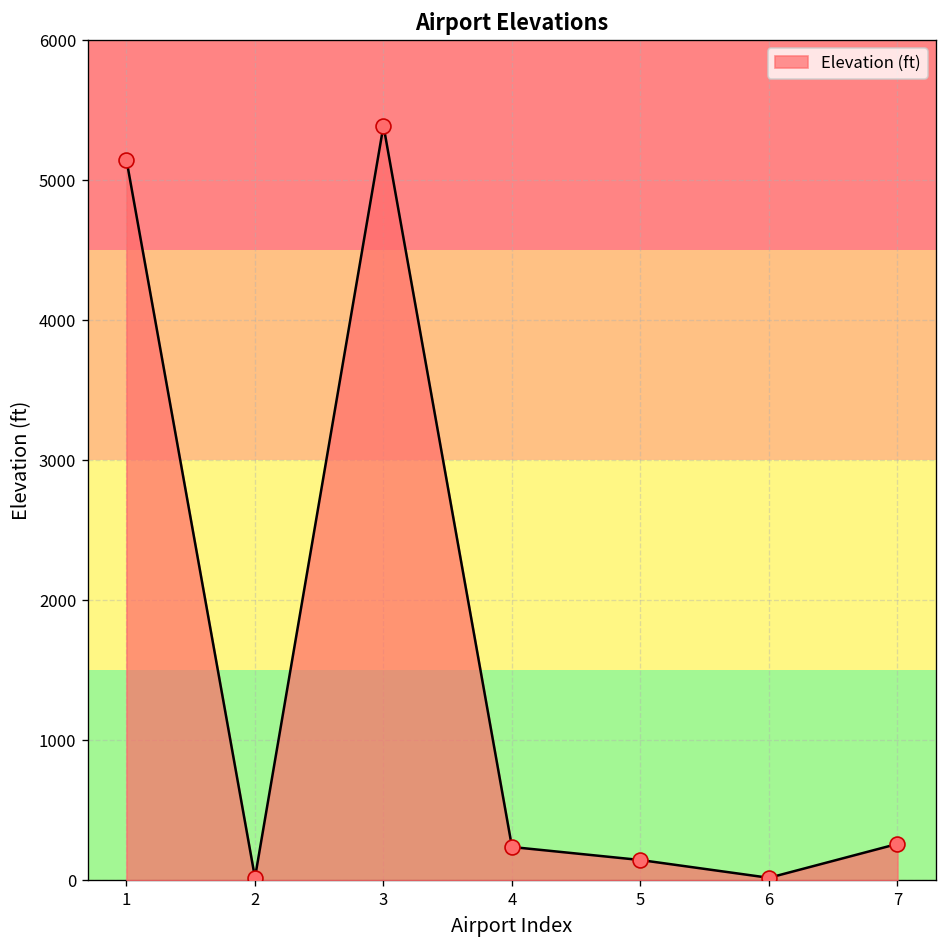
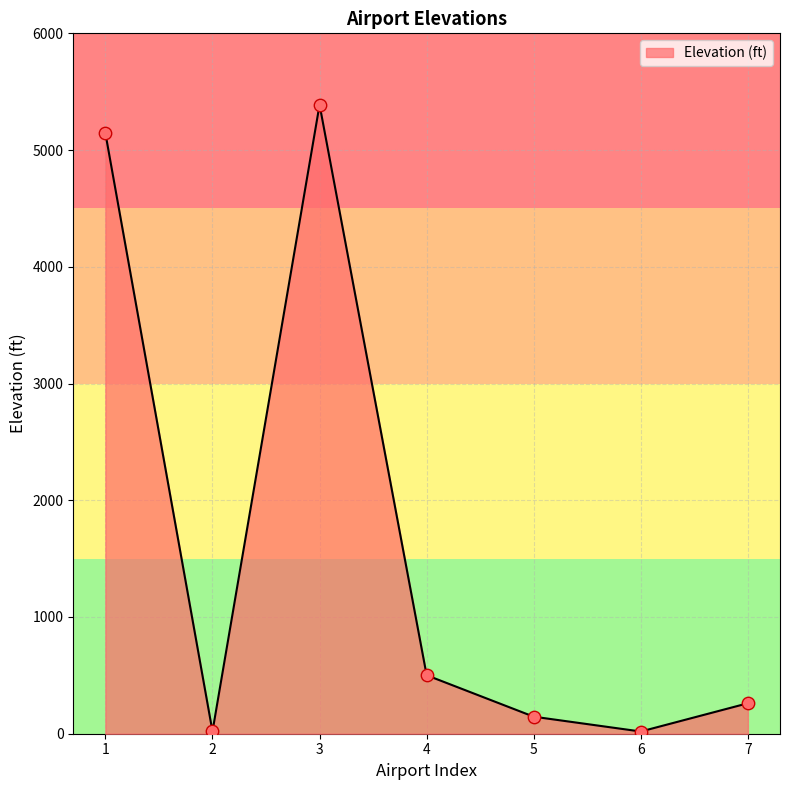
4: 240 -> 500
